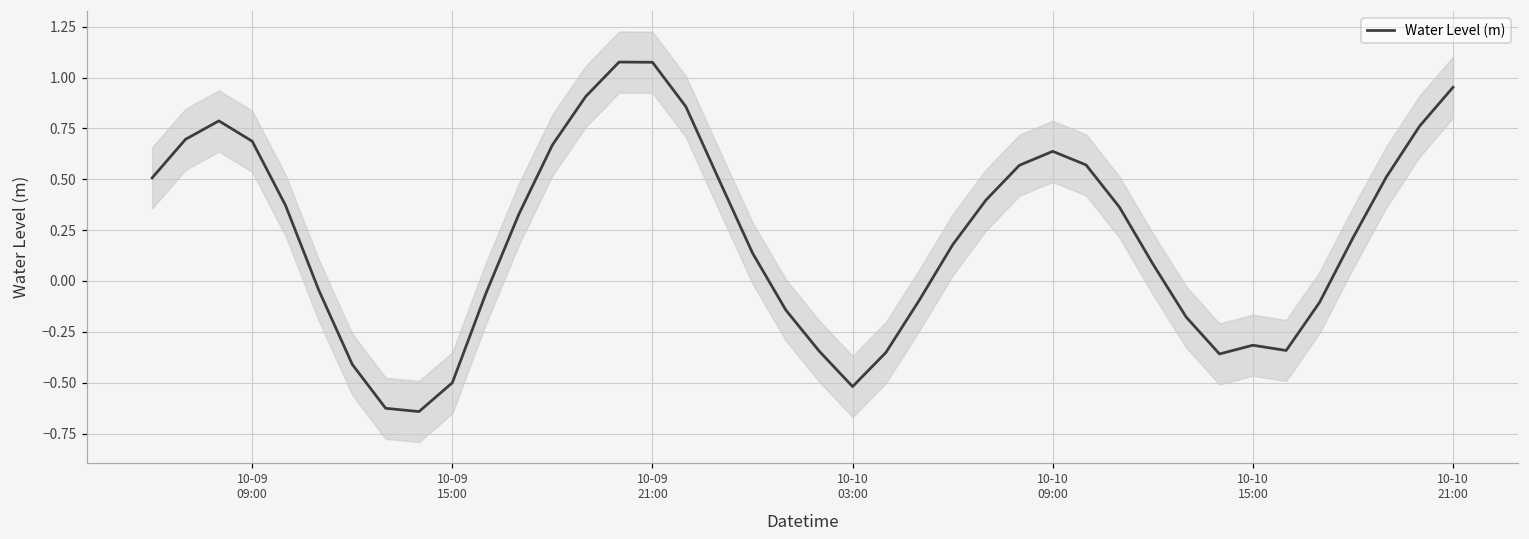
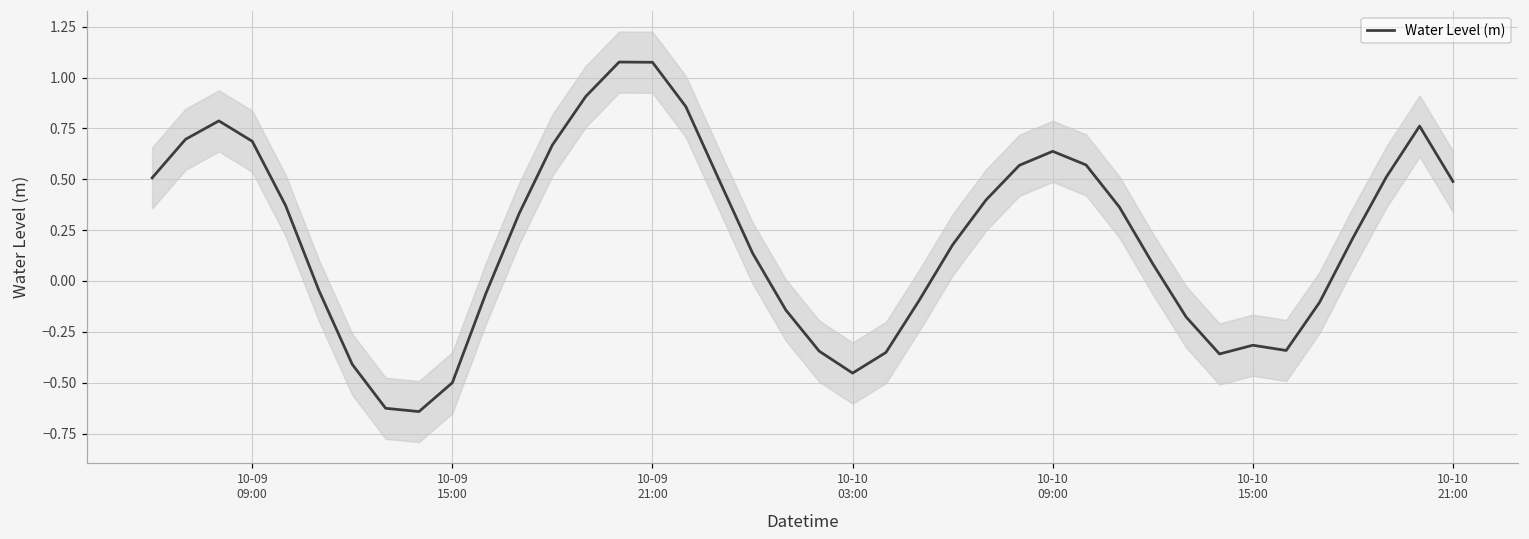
Water Level (m), 10-10 03:00: -0.52 -> -0.45
Water Level (m), 10-10 21:00: 0.95 -> 0.49
